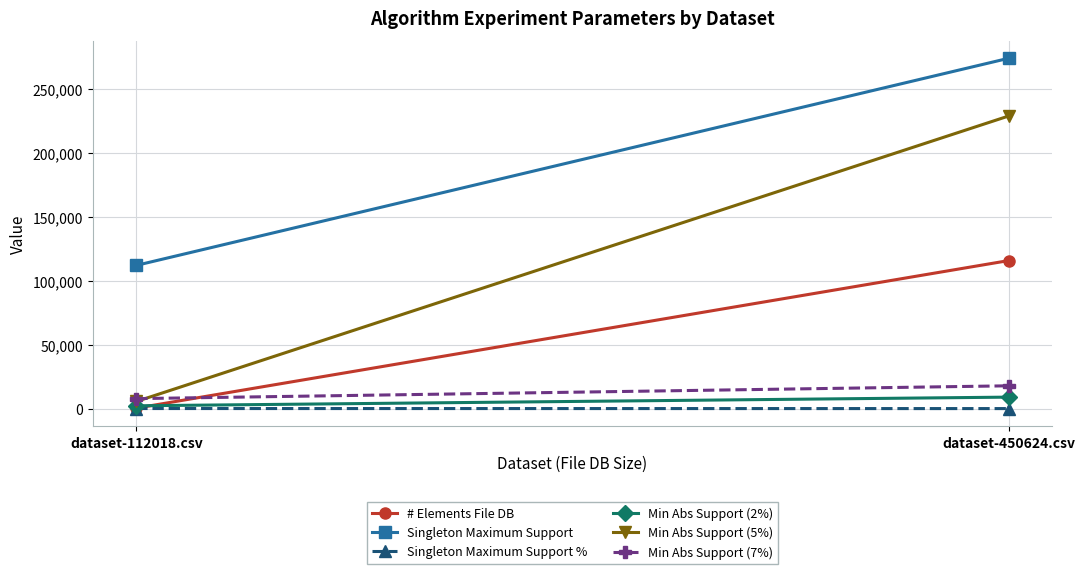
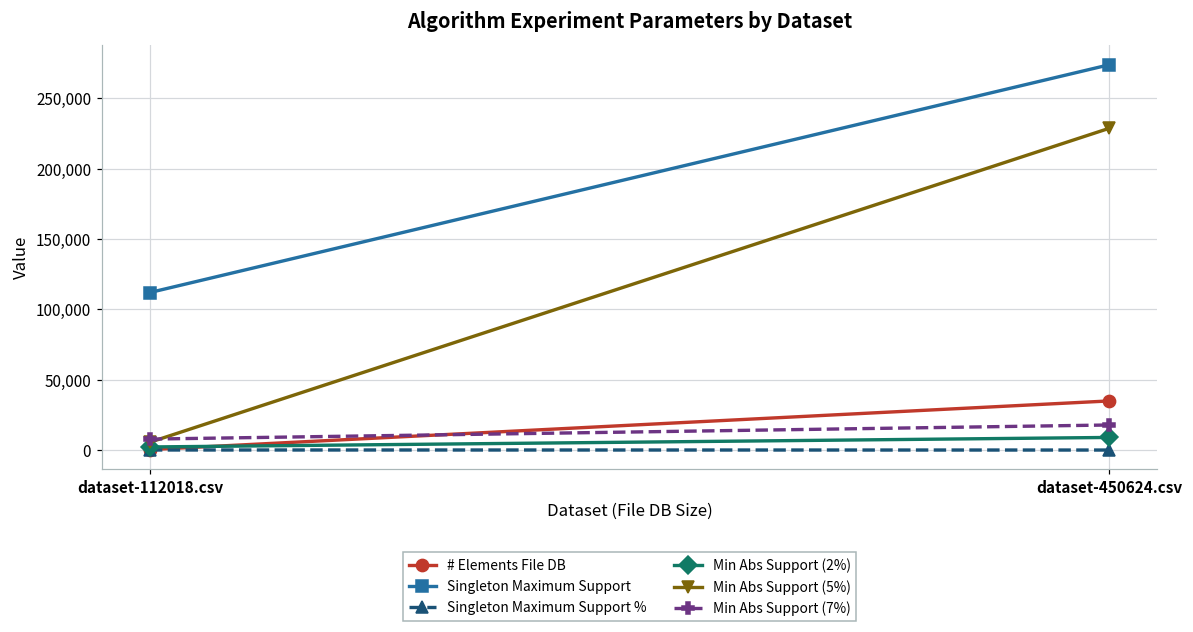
# Elements File DB, dataset-450624.csv: 116,000 -> 35,000
